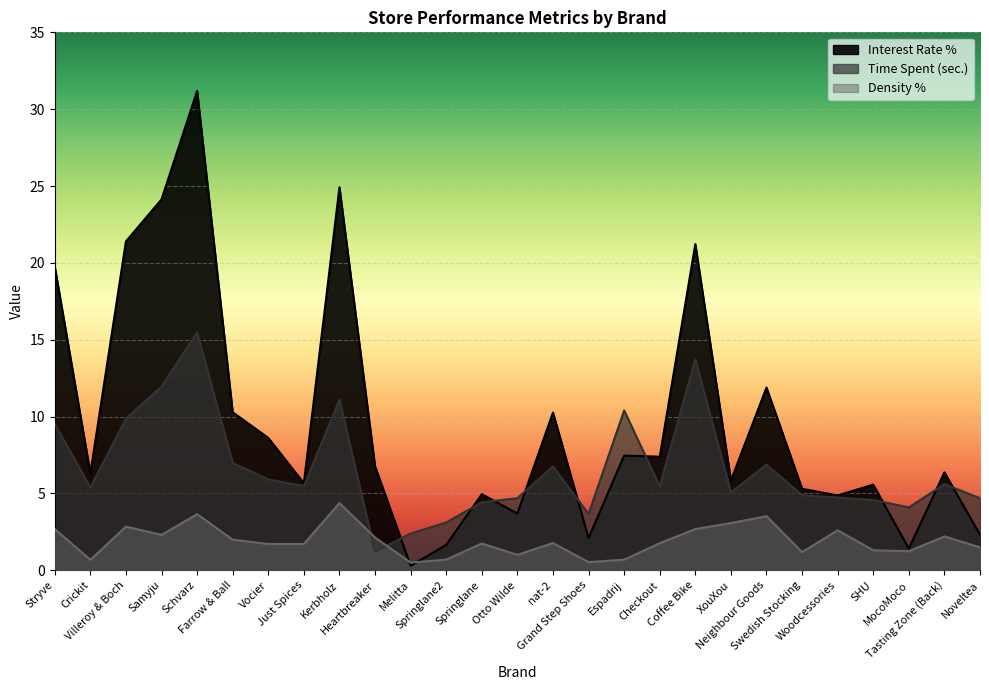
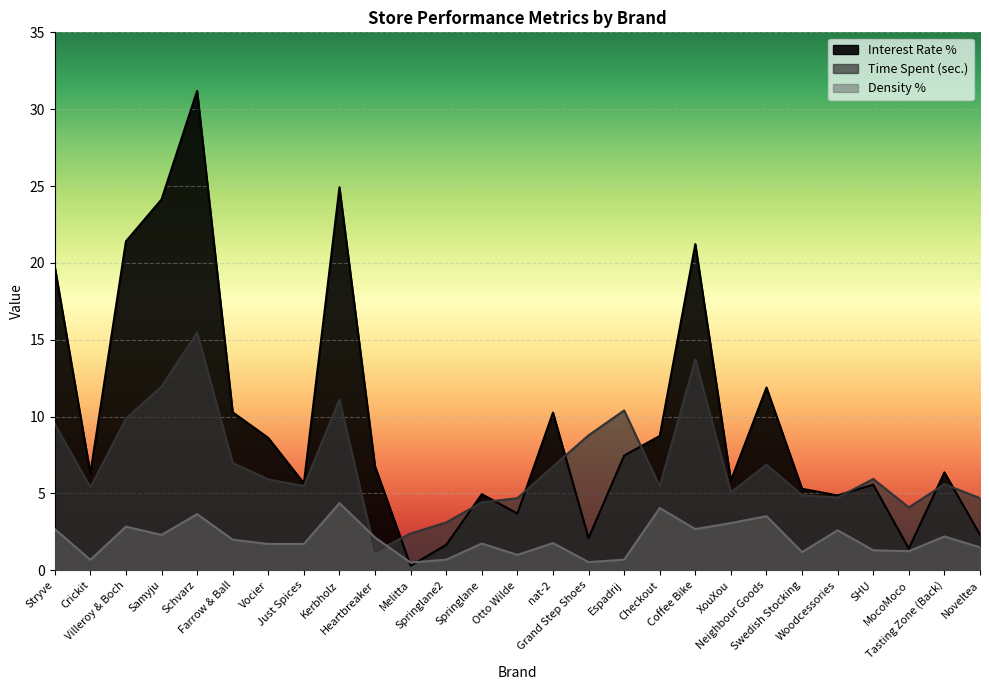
Time Spent (sec.), Grand Step Shoes: 3.7 -> 8.8
Interest Rate %, Checkout: 7.4 -> 8.7
Density %, Checkout: 1.8 -> 4.1
Time Spent (sec.), SHU: 4.6 -> 5.9
